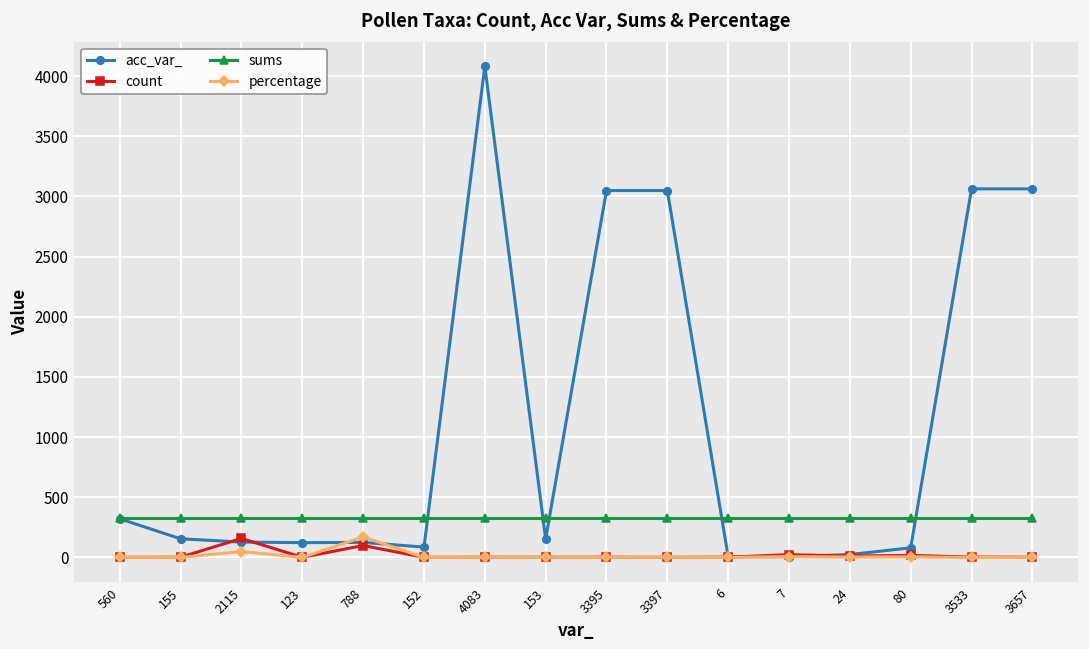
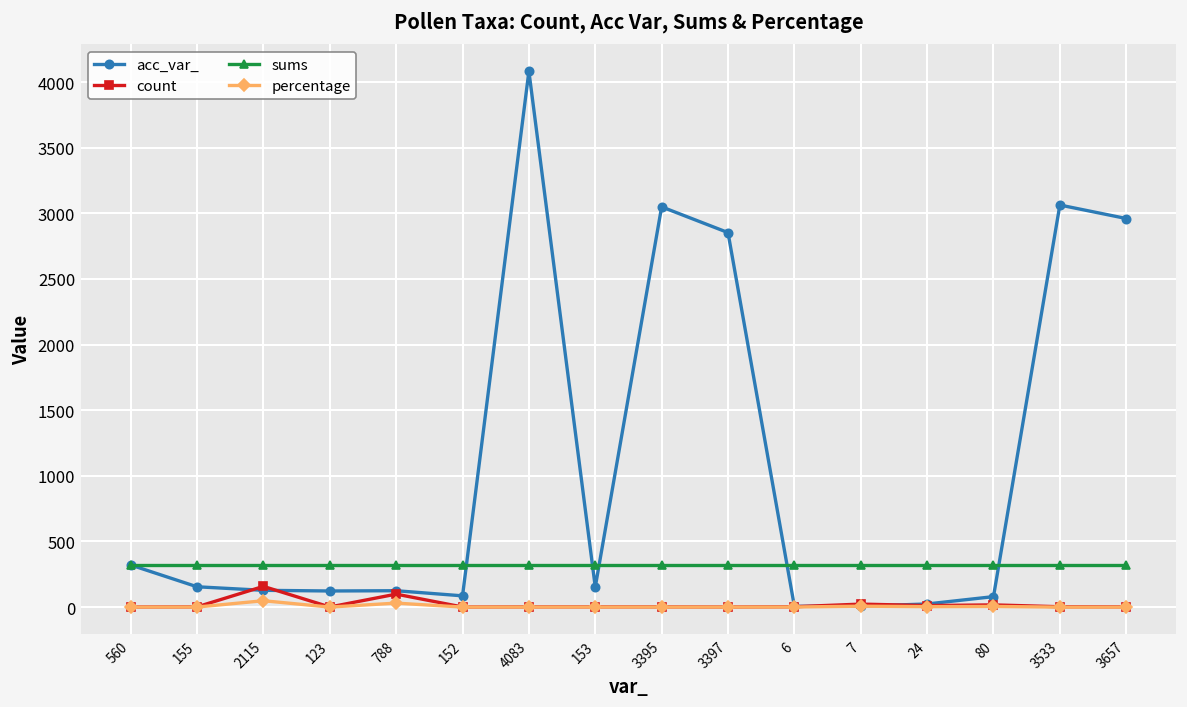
percentage, 788: 170 -> 30
acc_var_, 3397: 3050 -> 2850
acc_var_, 3657: 3060 -> 2960
